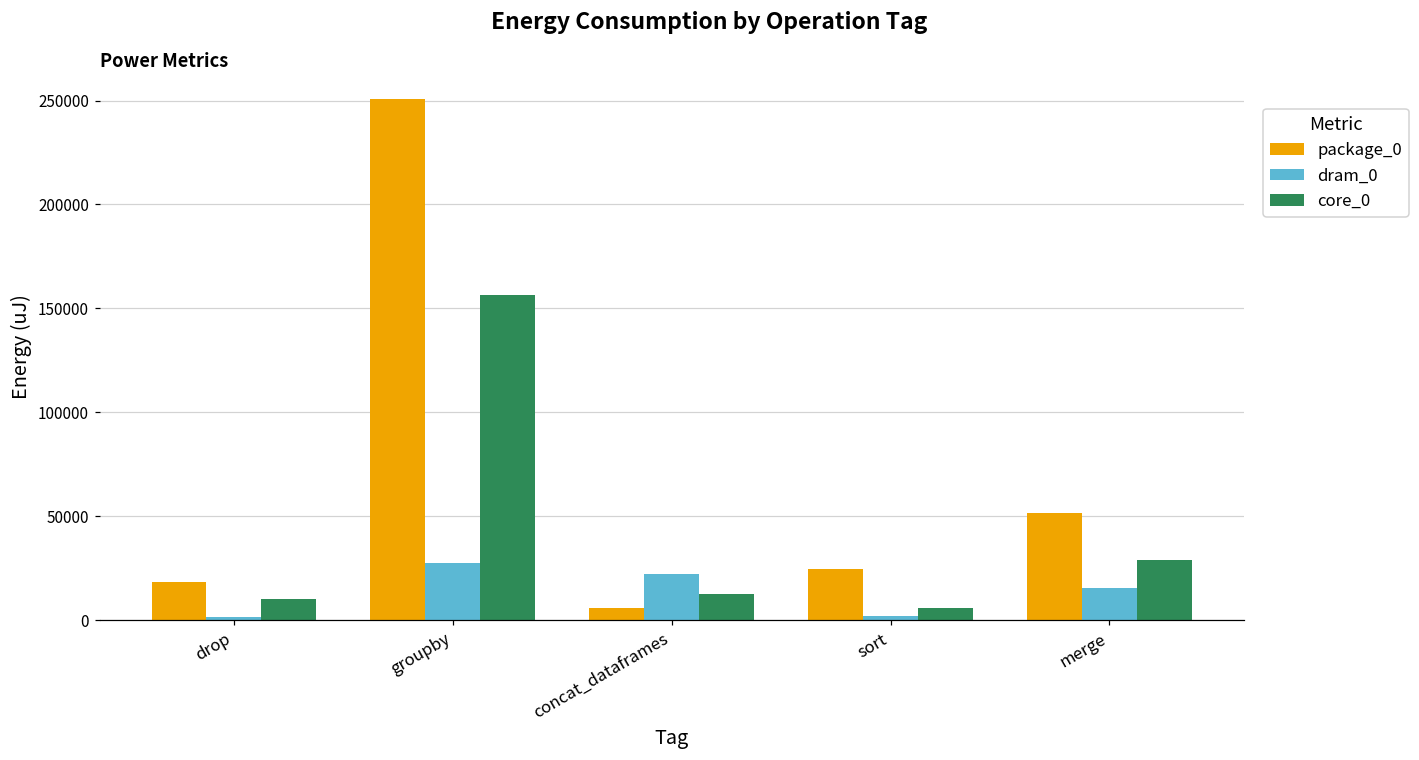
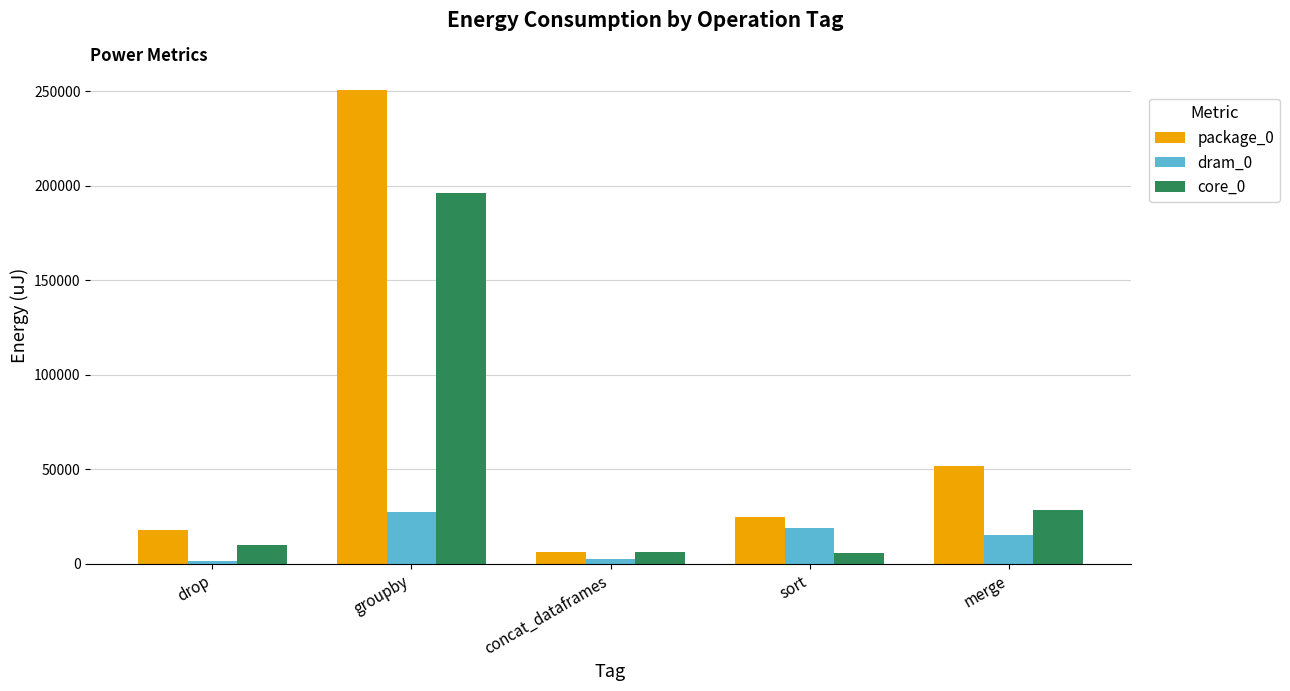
core_0, groupby: 156000 -> 196000
dram_0, concat_dataframes: 22000 -> 2000
core_0, concat_dataframes: 12000 -> 6000
dram_0, sort: 2000 -> 19000
